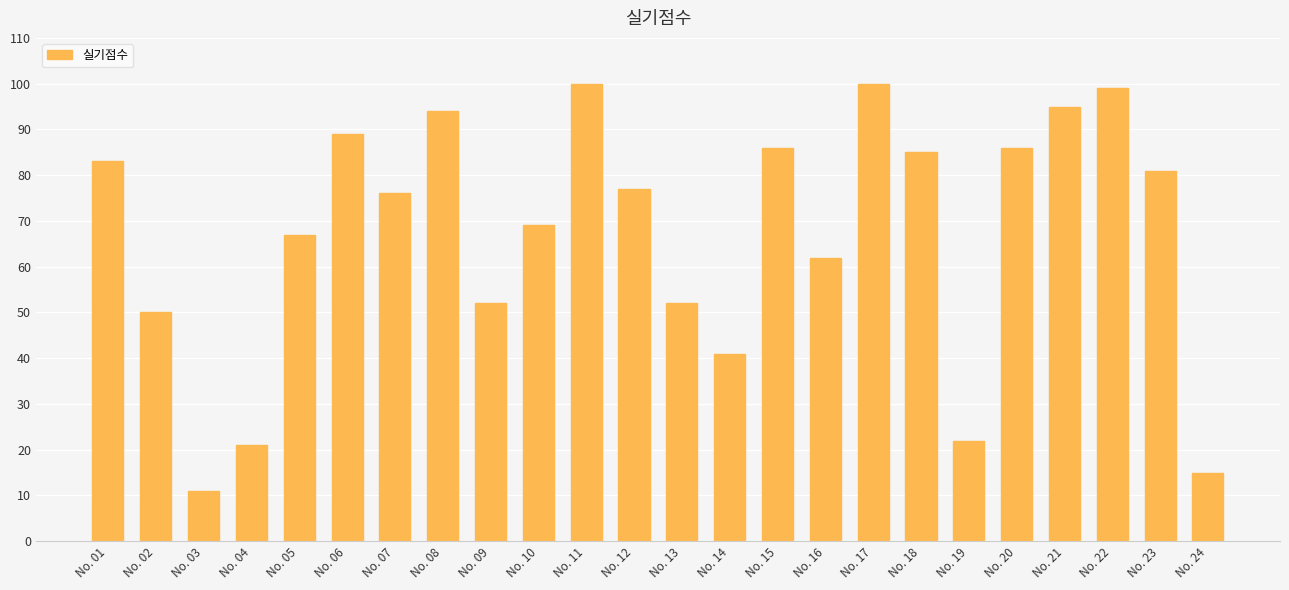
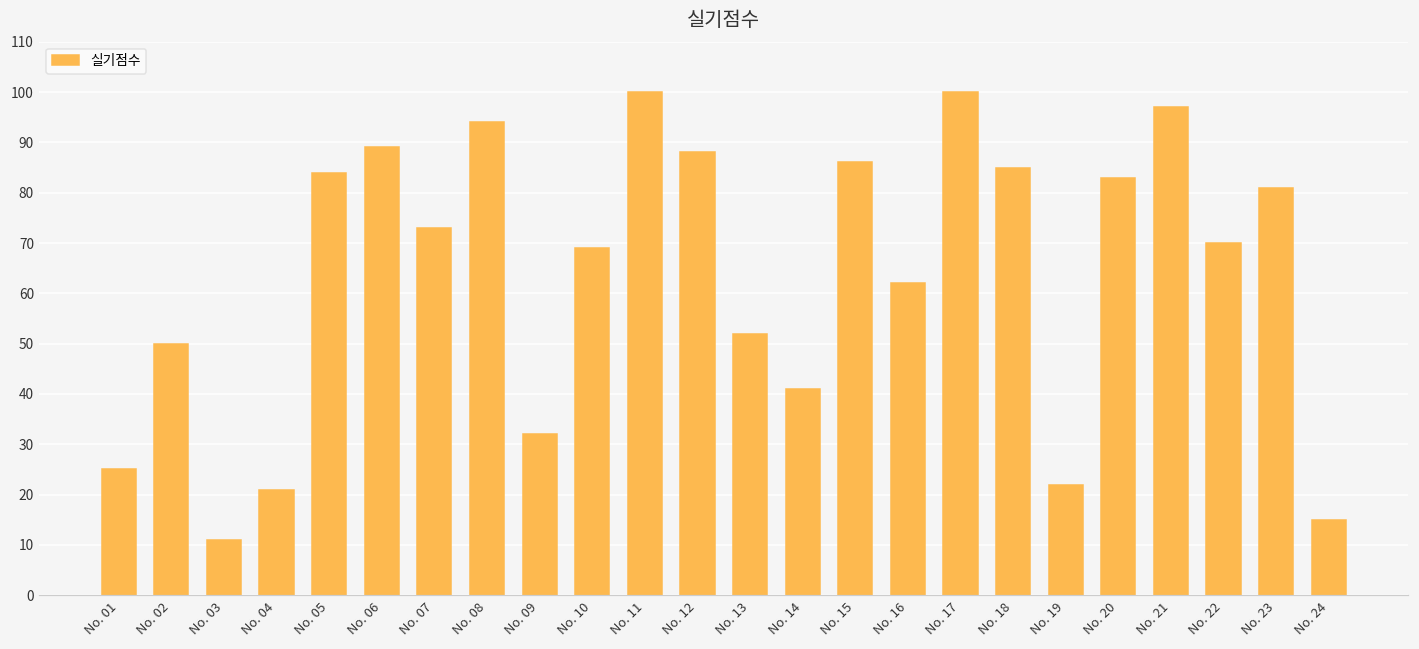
No. 01: 83 -> 25
No. 05: 67 -> 84
No. 07: 76 -> 73
No. 09: 52 -> 32
No. 12: 77 -> 88
No. 20: 86 -> 83
No. 21: 95 -> 97
No. 22: 99 -> 70
